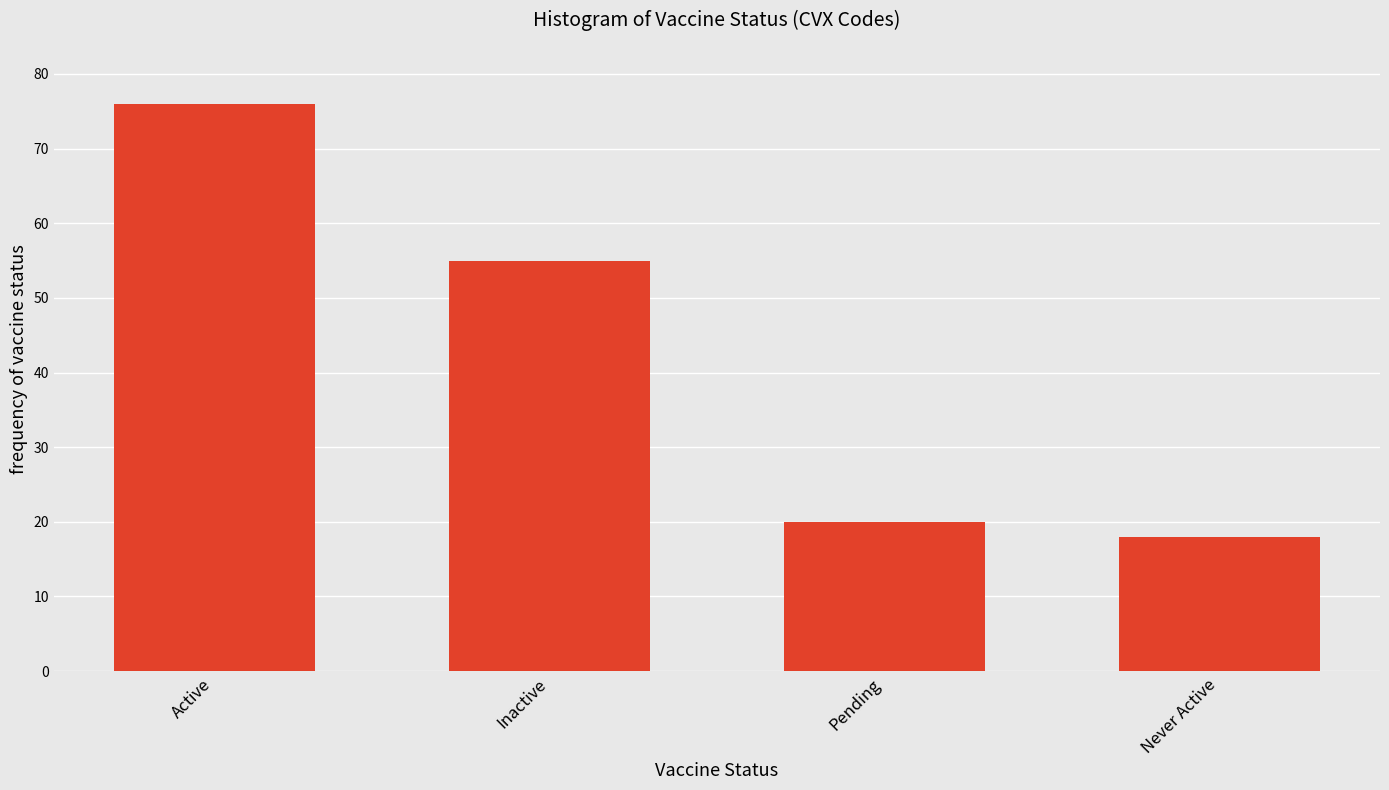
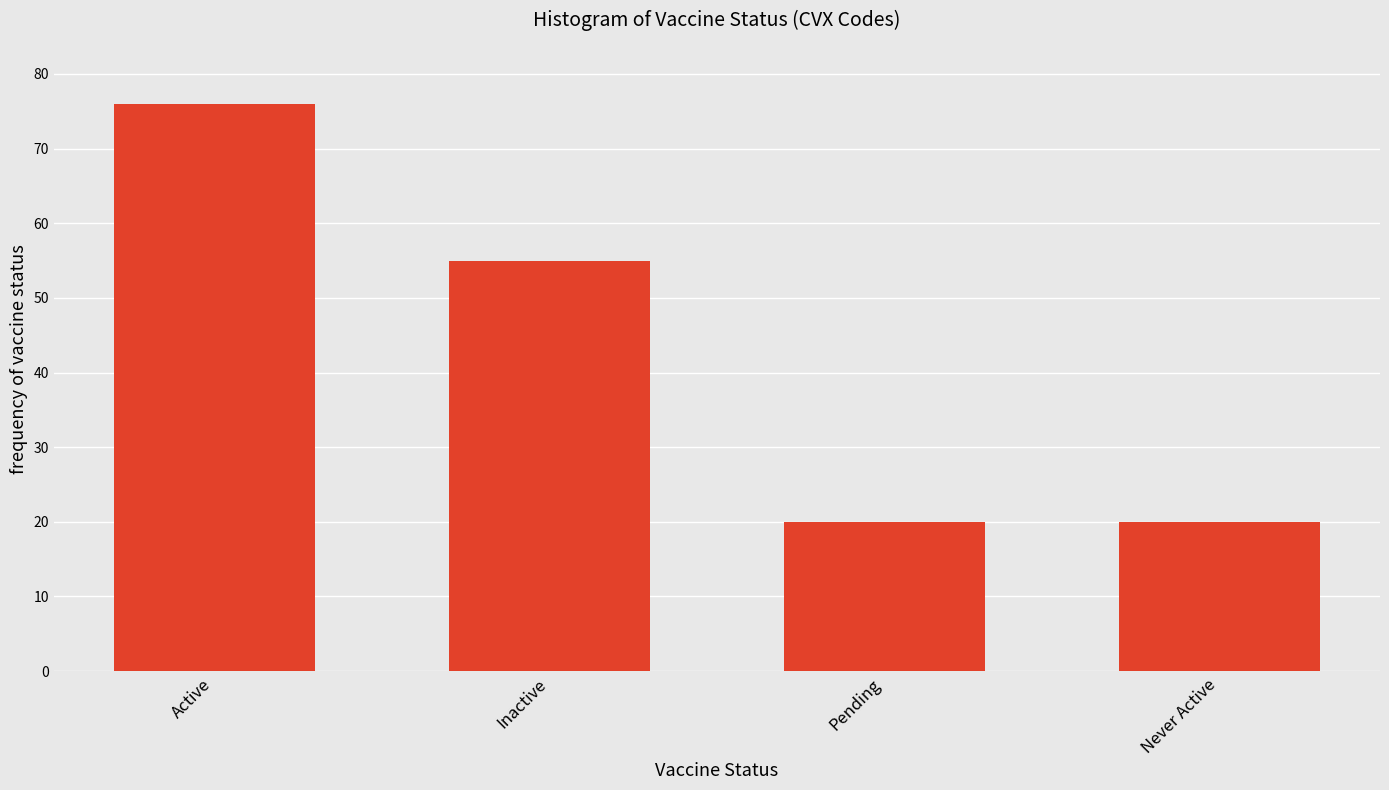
Never Active: 18 -> 20
